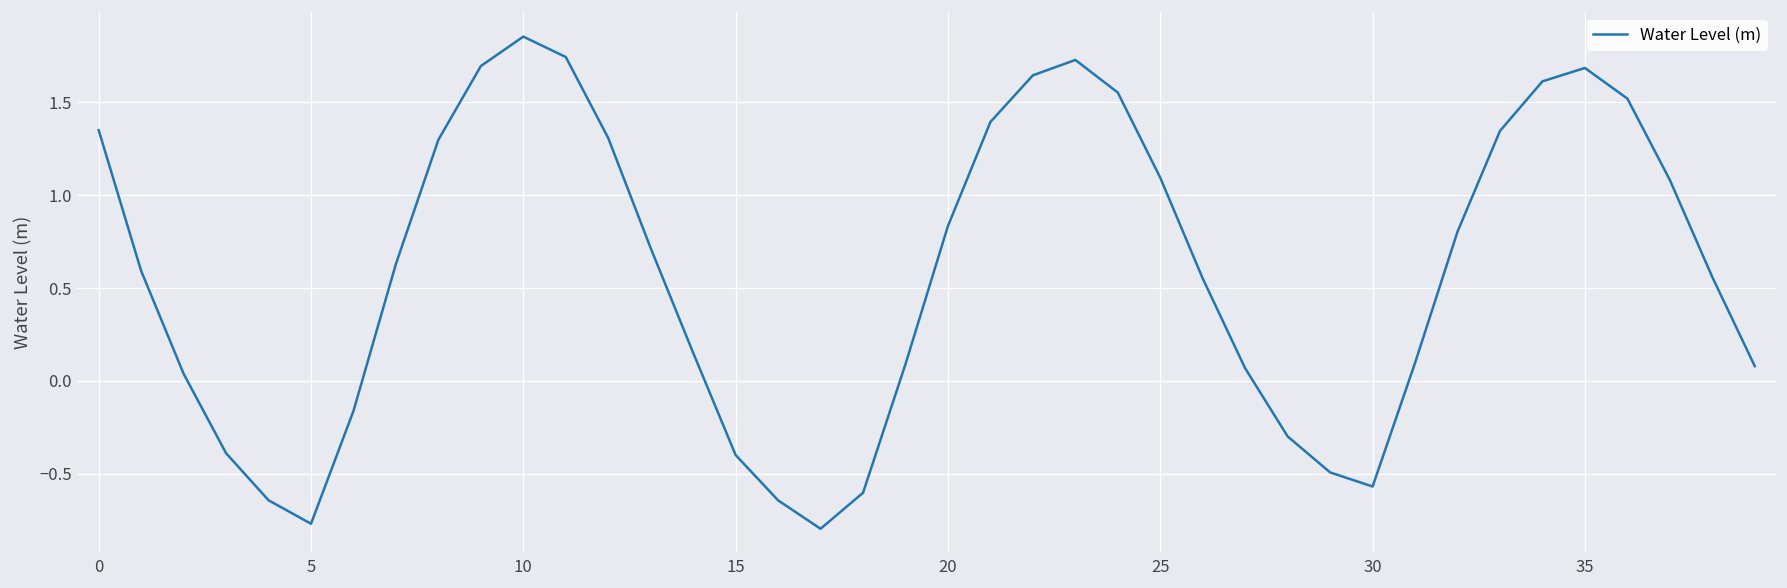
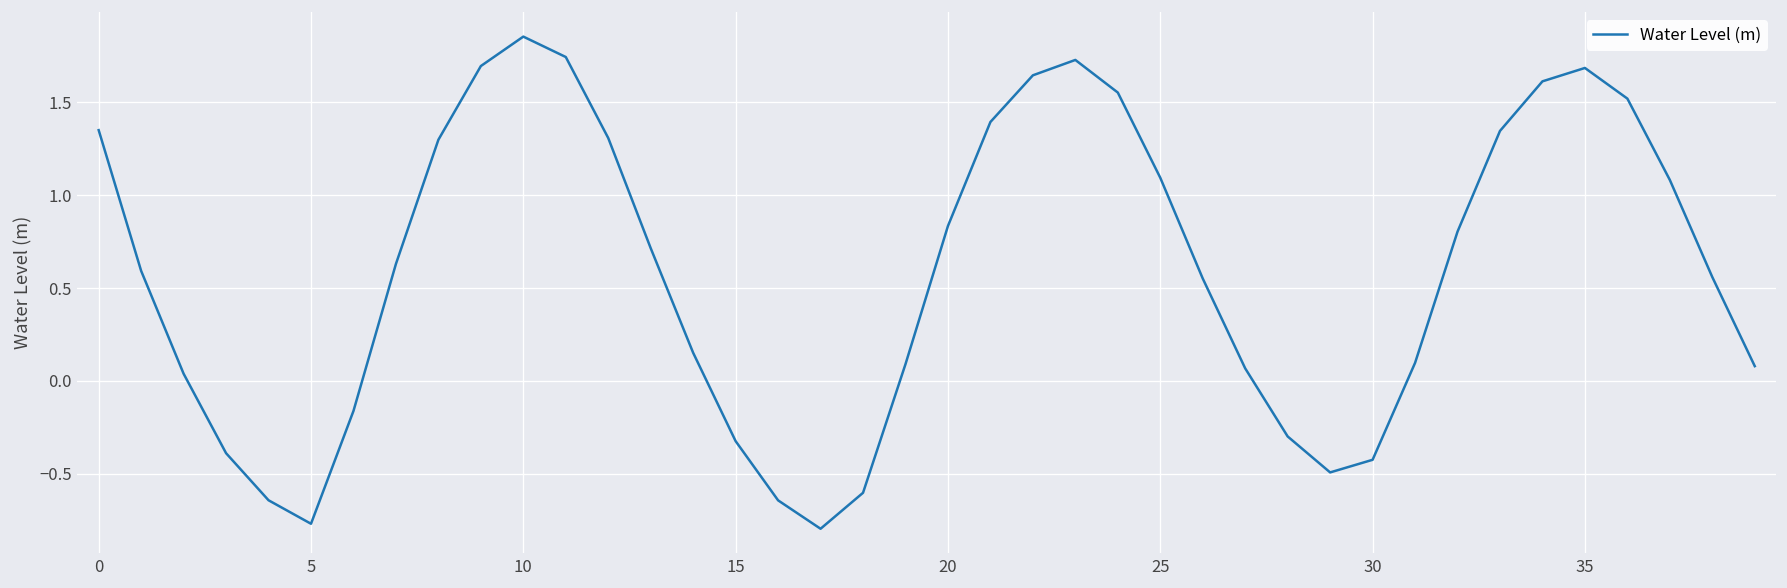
15: -0.40 -> -0.32
30: -0.57 -> -0.42
